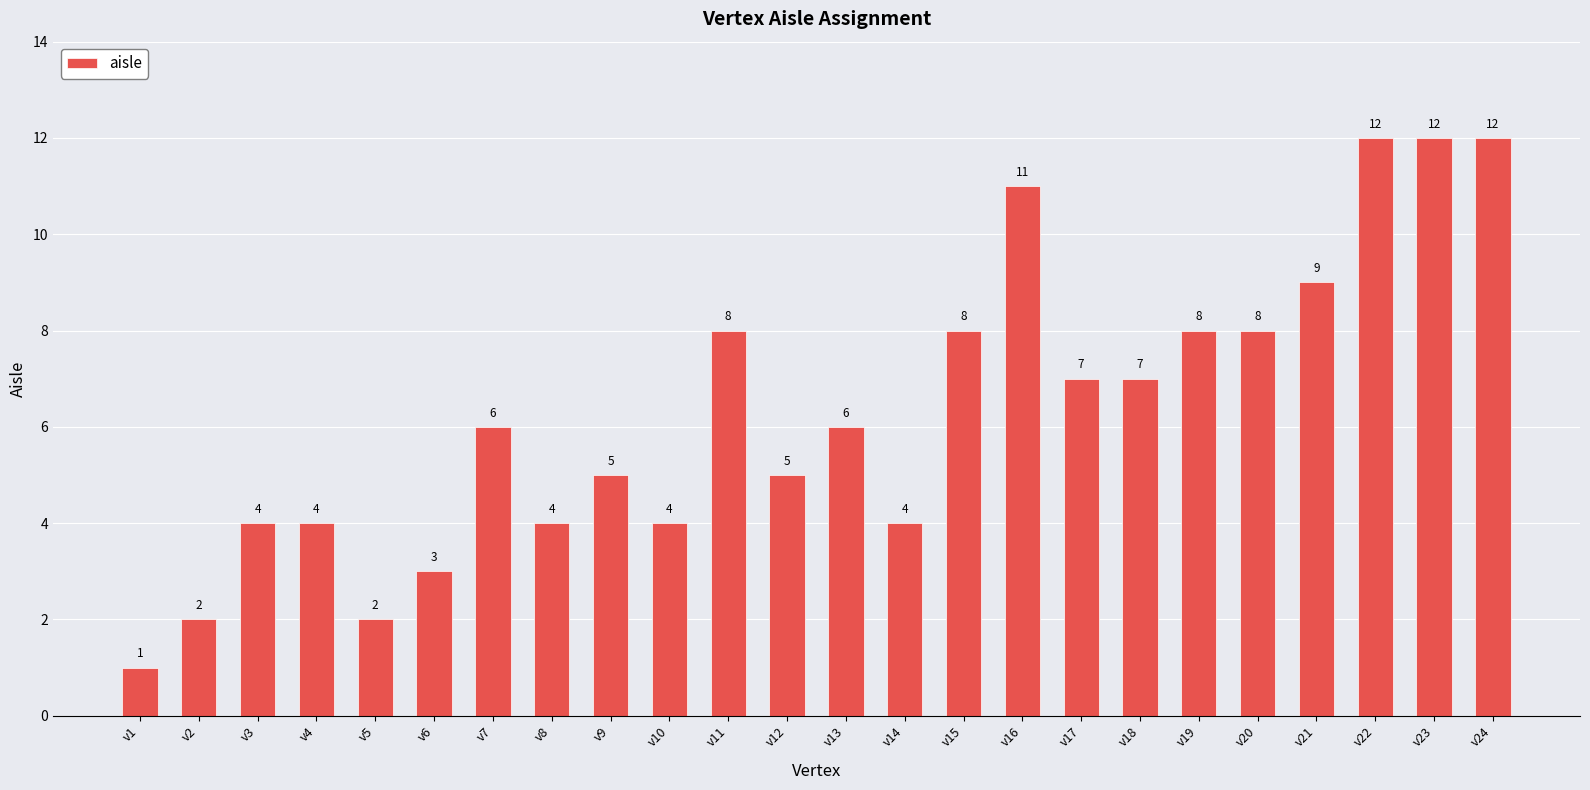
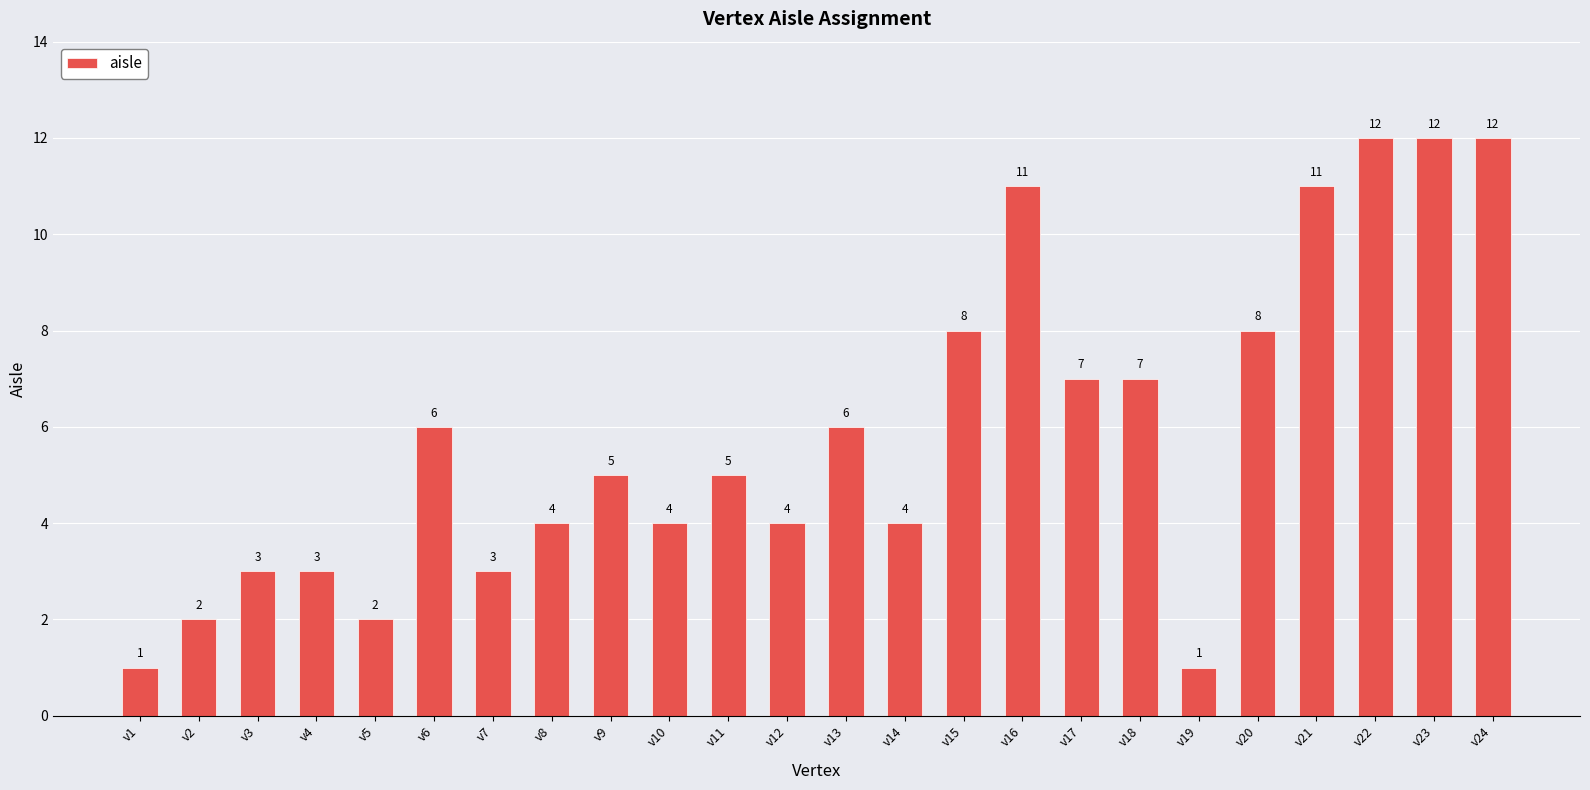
v3: 4 -> 3
v4: 4 -> 3
v6: 3 -> 6
v7: 6 -> 3
v11: 8 -> 5
v12: 5 -> 4
v19: 8 -> 1
v21: 9 -> 11
